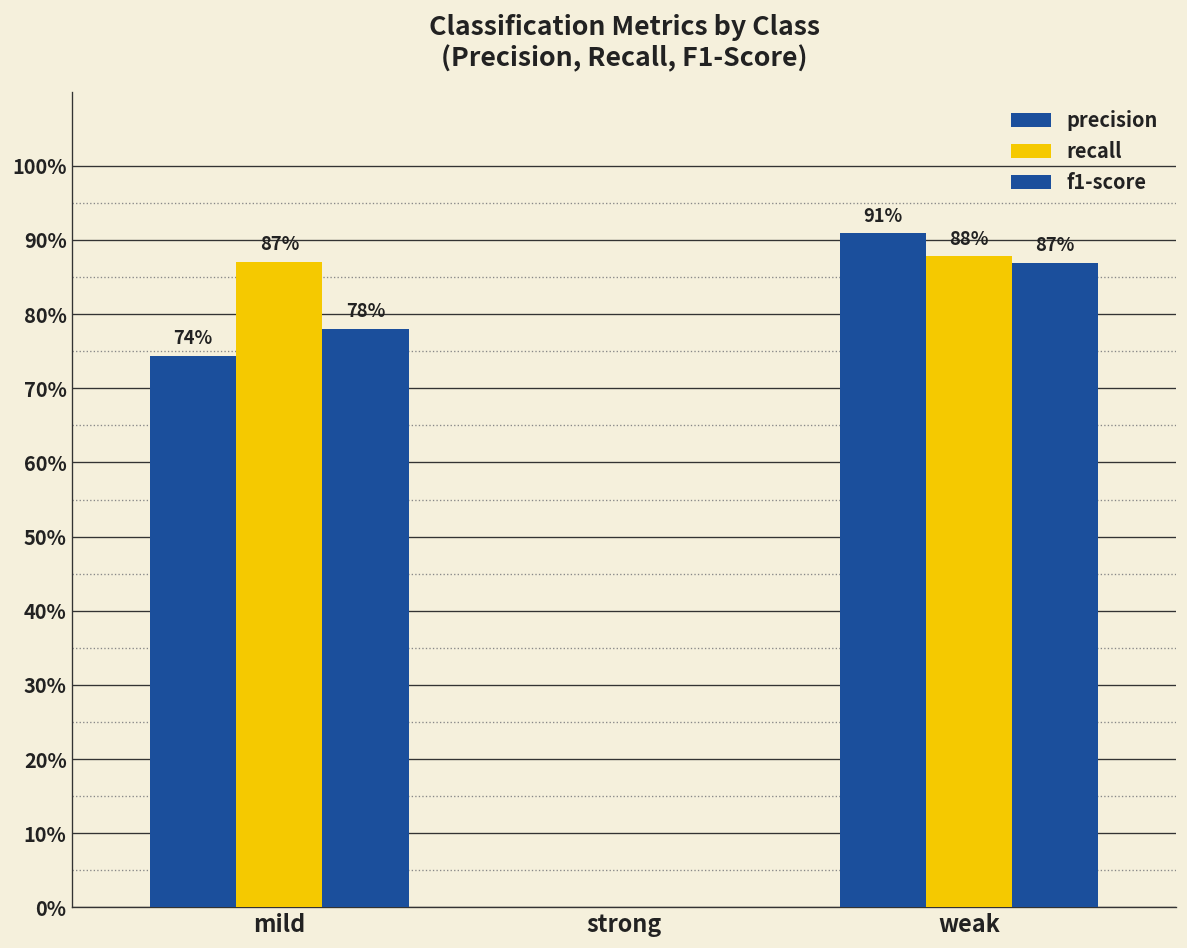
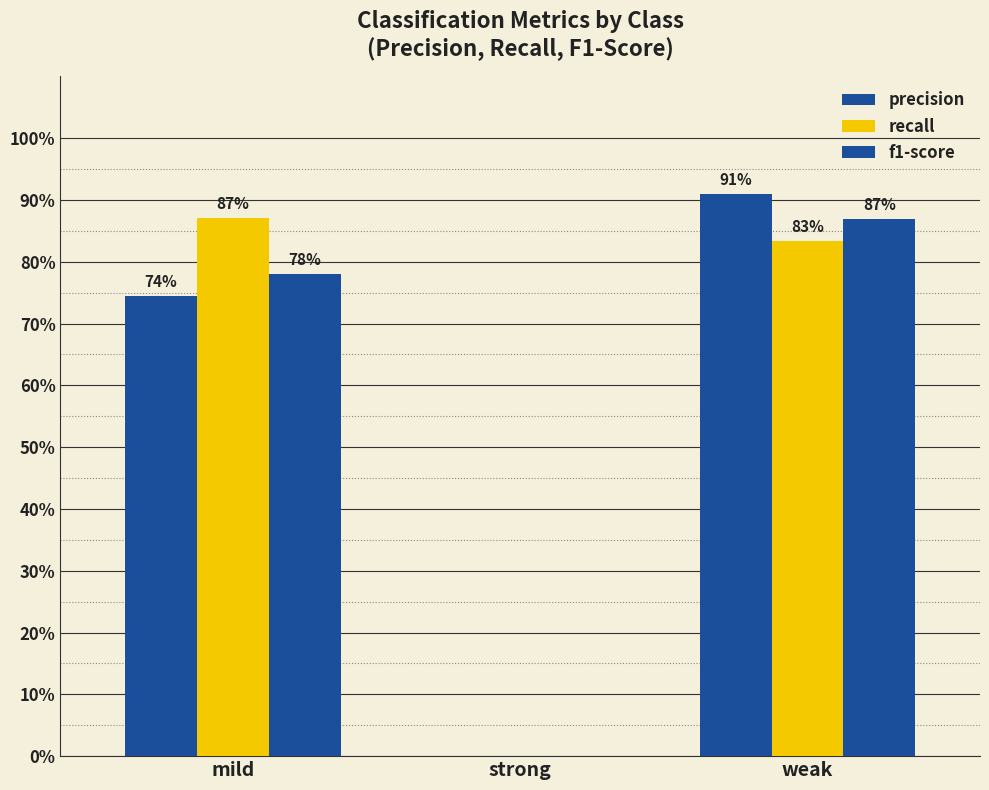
recall, weak: 88% -> 83%
